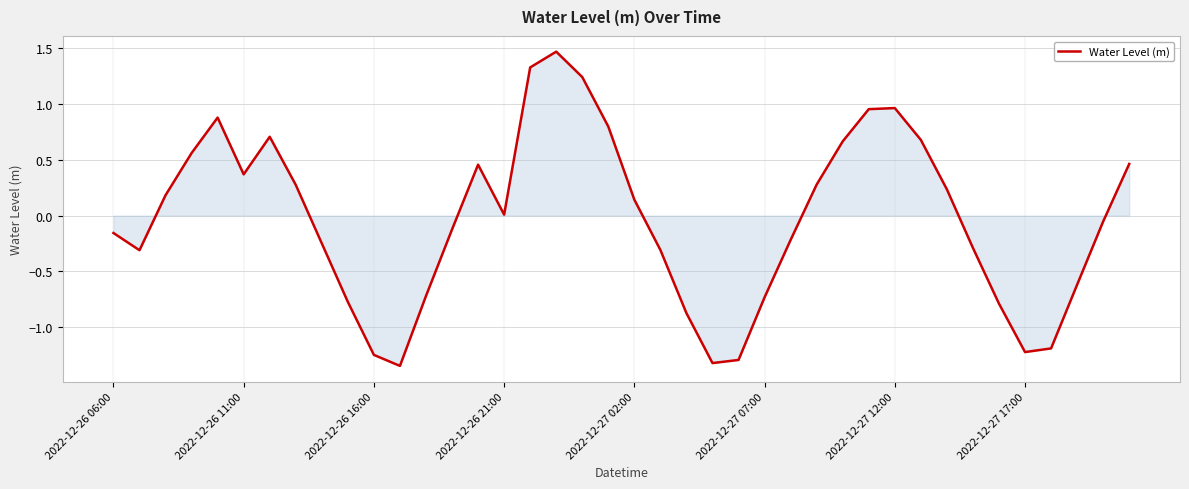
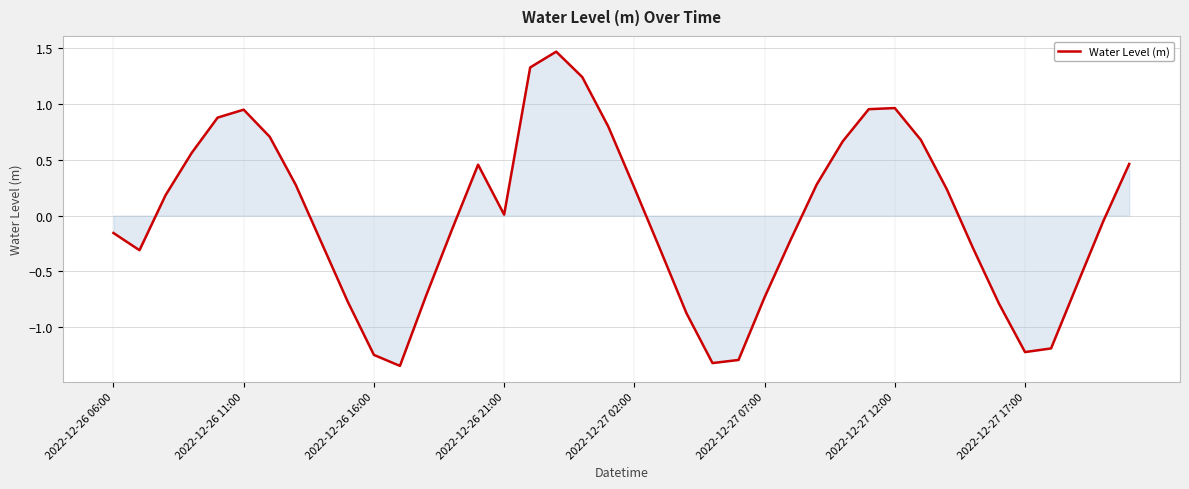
Water Level (m), 2022-12-26 11:00: 0.37 -> 0.95
Water Level (m), 2022-12-27 02:00: 0.14 -> 0.25
